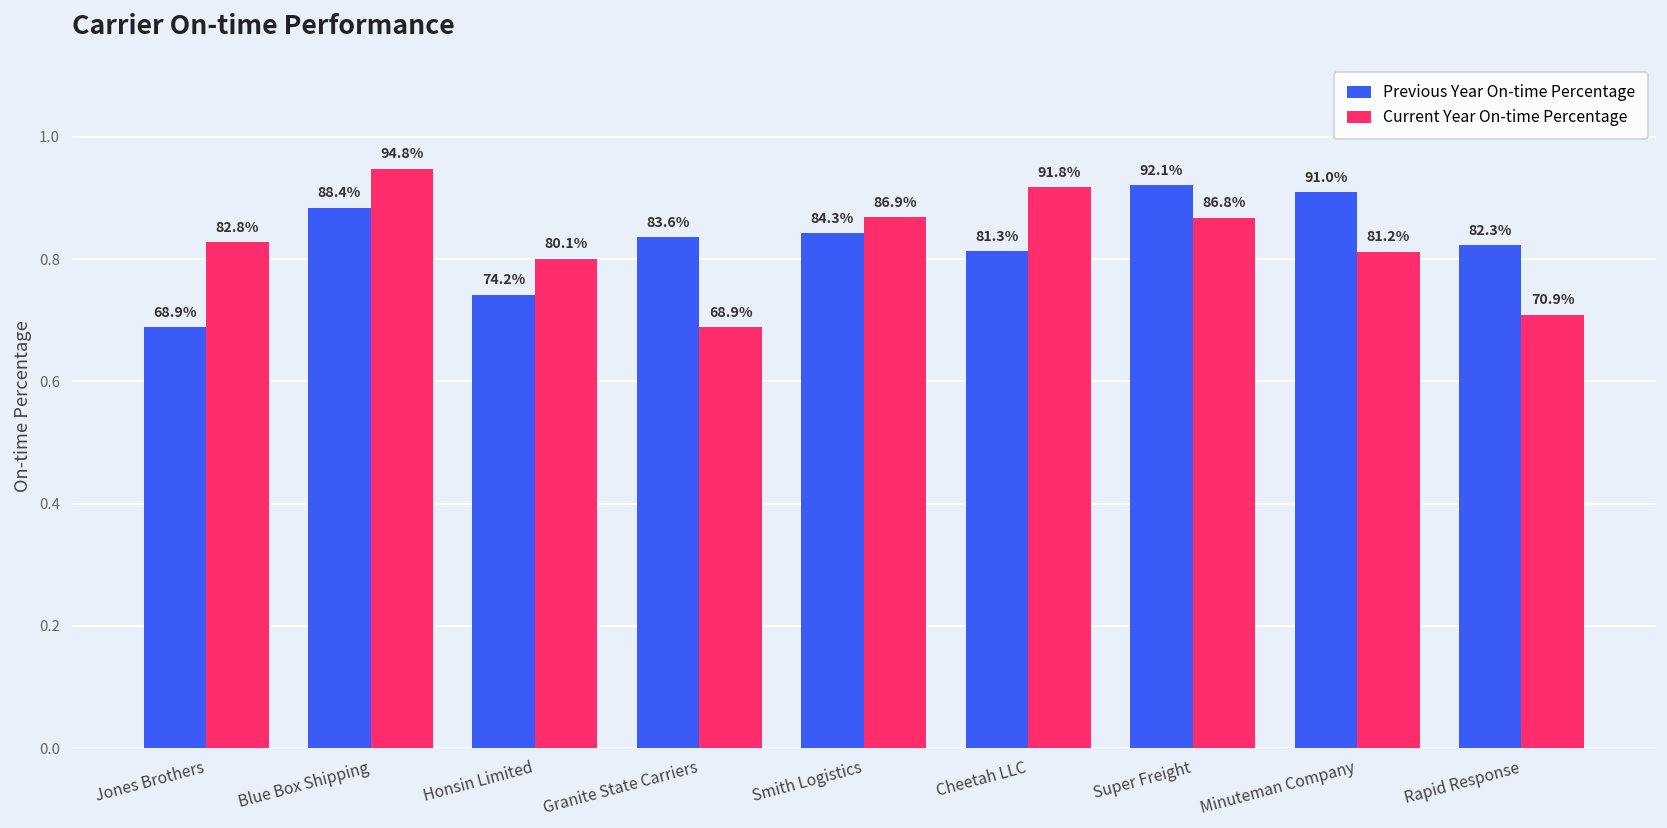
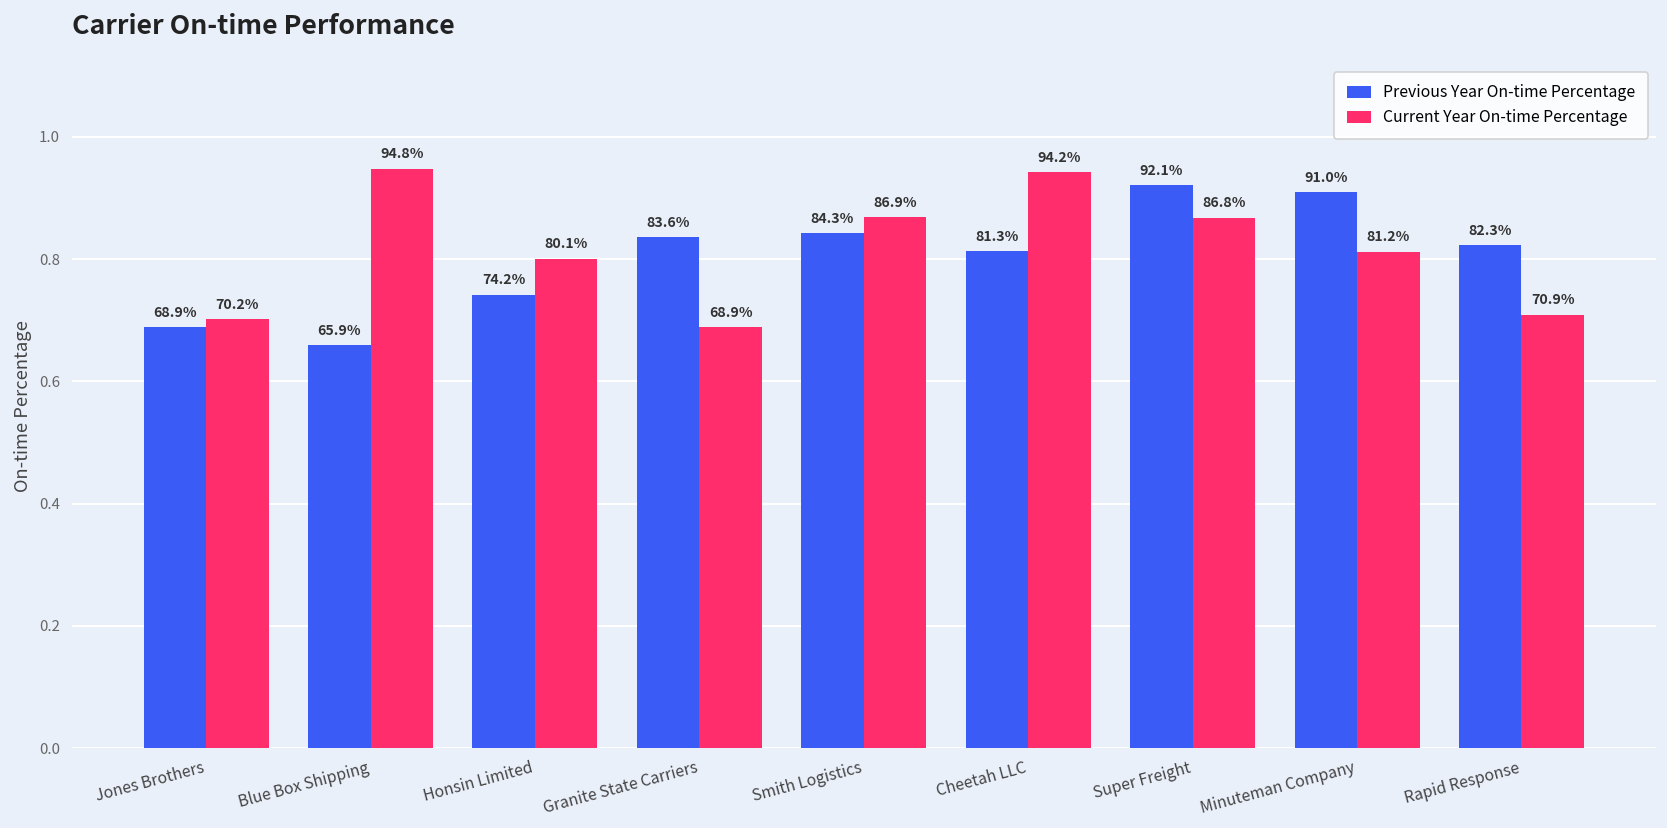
Current Year On-time Percentage, Jones Brothers: 82.8% -> 70.2%
Previous Year On-time Percentage, Blue Box Shipping: 88.4% -> 65.9%
Current Year On-time Percentage, Cheetah LLC: 91.8% -> 94.2%
